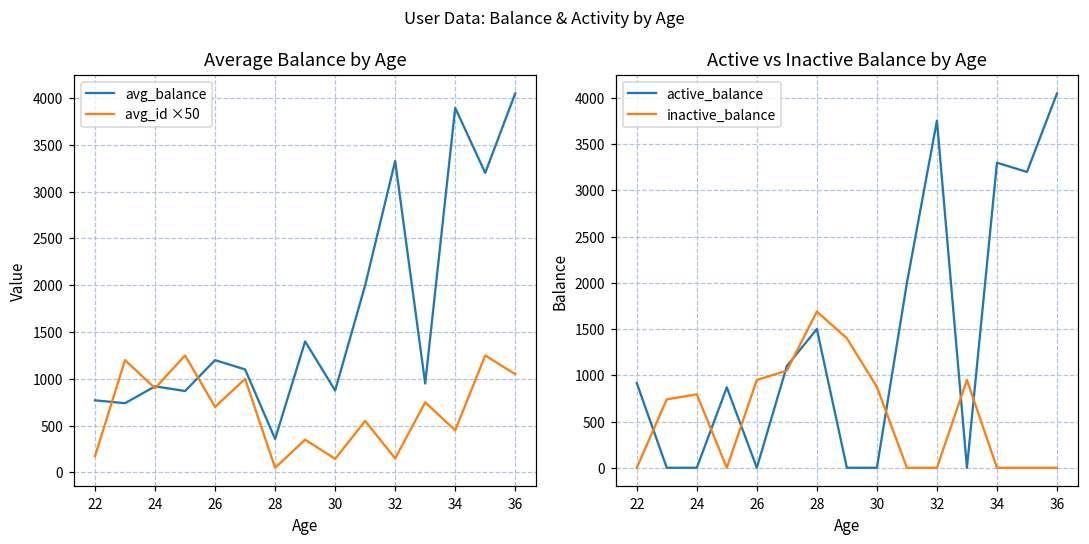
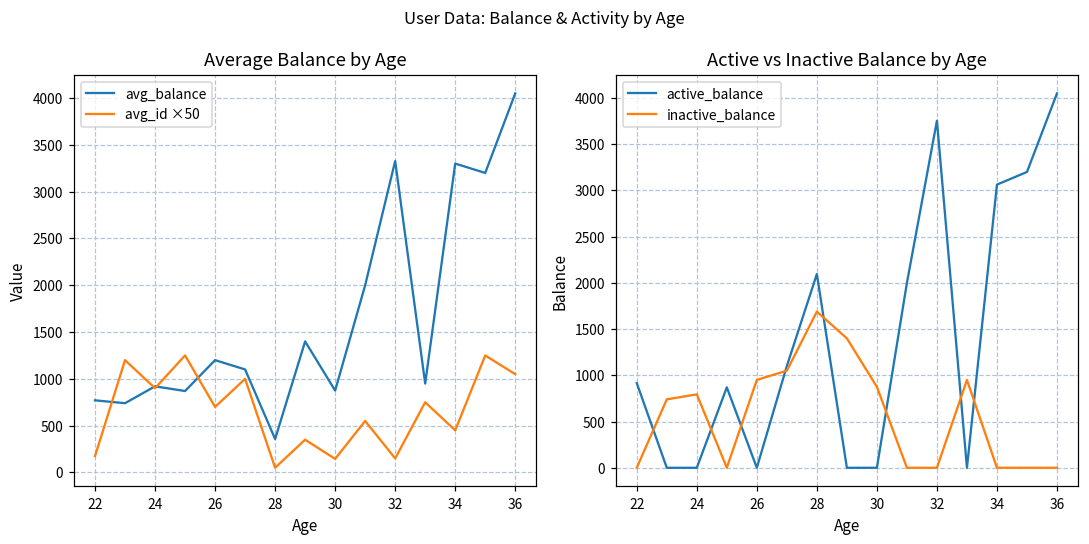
Average Balance by Age, avg_balance, 34: 3900 -> 3300
Active vs Inactive Balance by Age, active_balance, 28: 1500 -> 2100
Active vs Inactive Balance by Age, active_balance, 34: 3300 -> 3100
